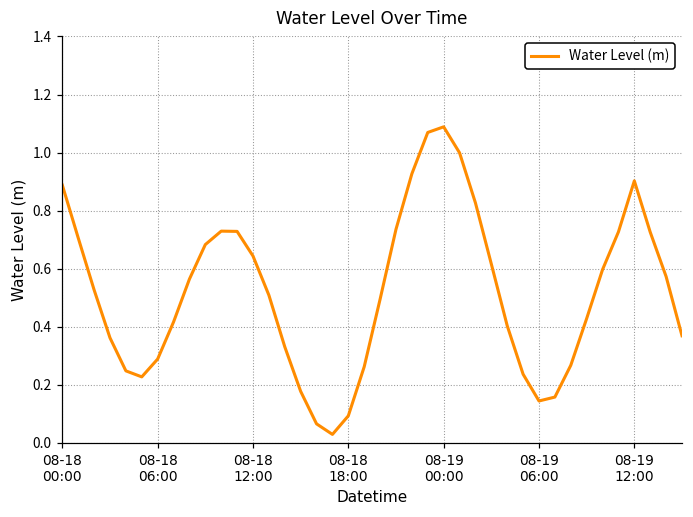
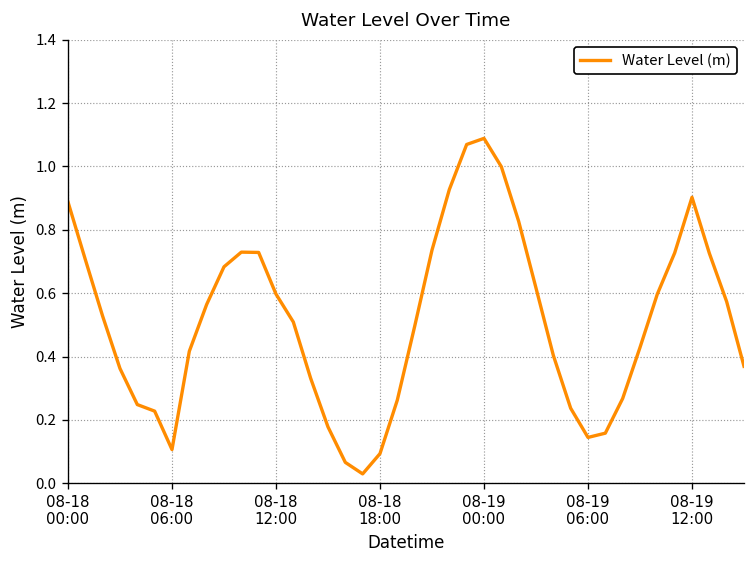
08-18 06:00: 0.29 -> 0.11
08-18 12:00: 0.64 -> 0.60
